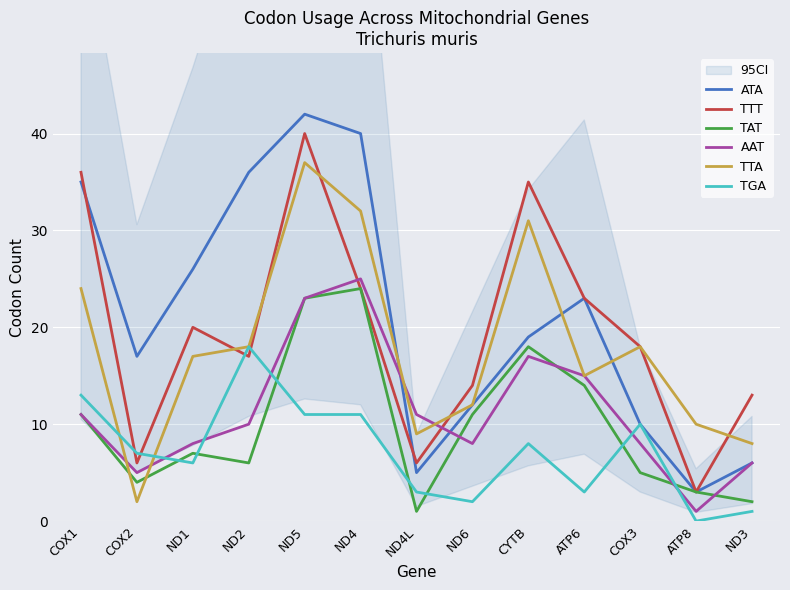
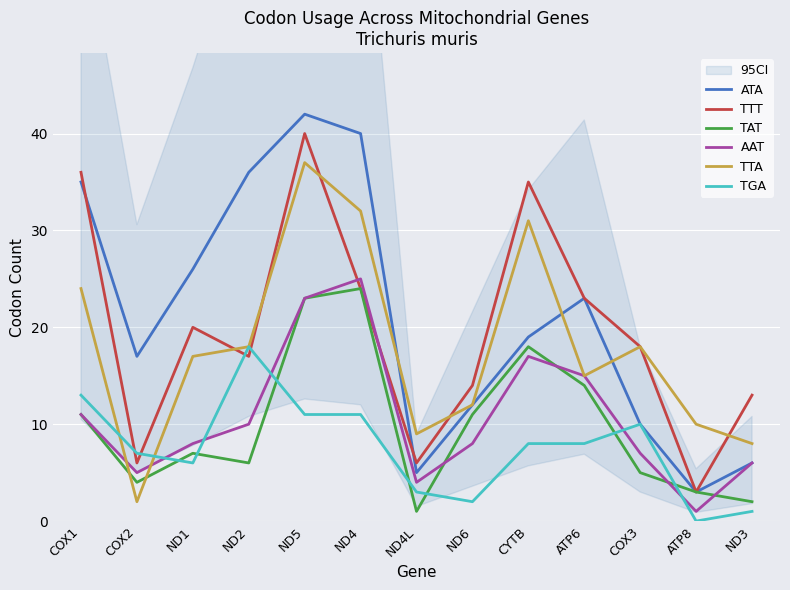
AAT, ND4L: 11 -> 4
TGA, ATP6: 3 -> 8
AAT, COX3: 8 -> 7
